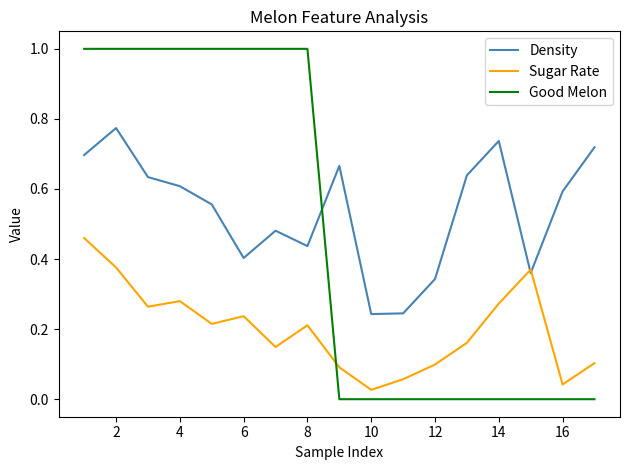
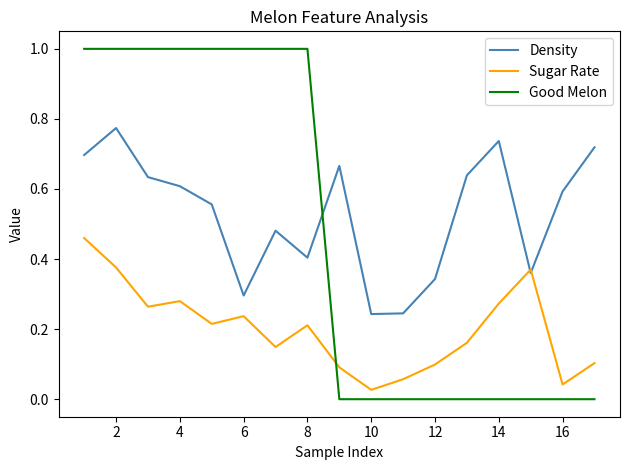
Density, 6: 0.40 -> 0.30
Density, 8: 0.44 -> 0.40
